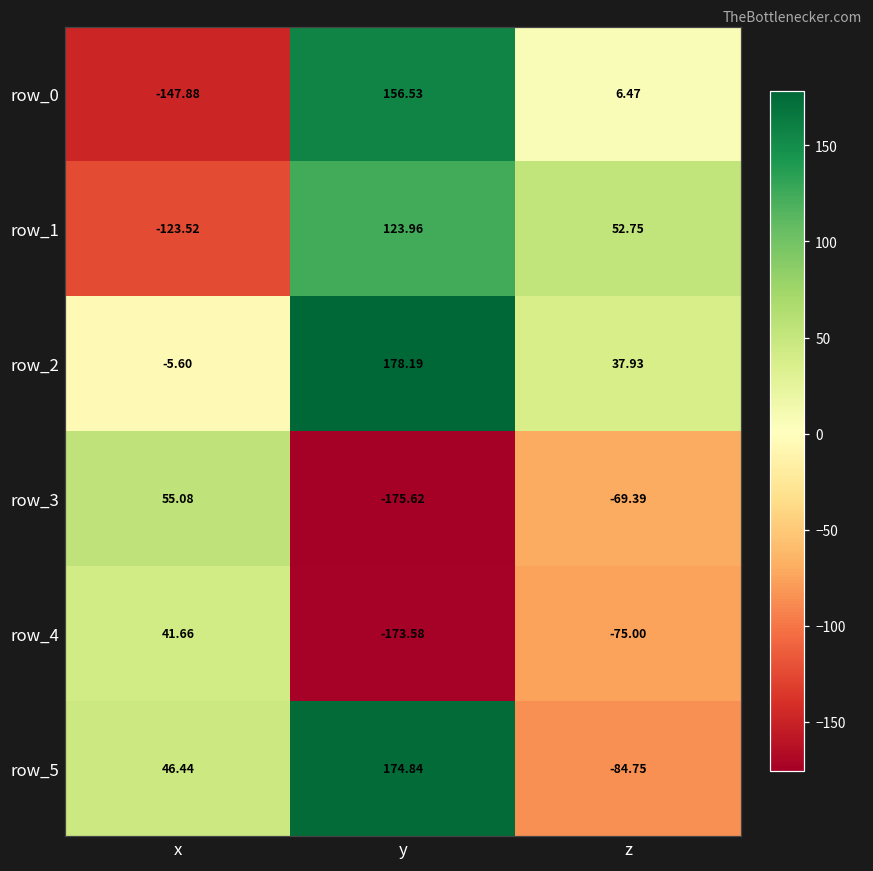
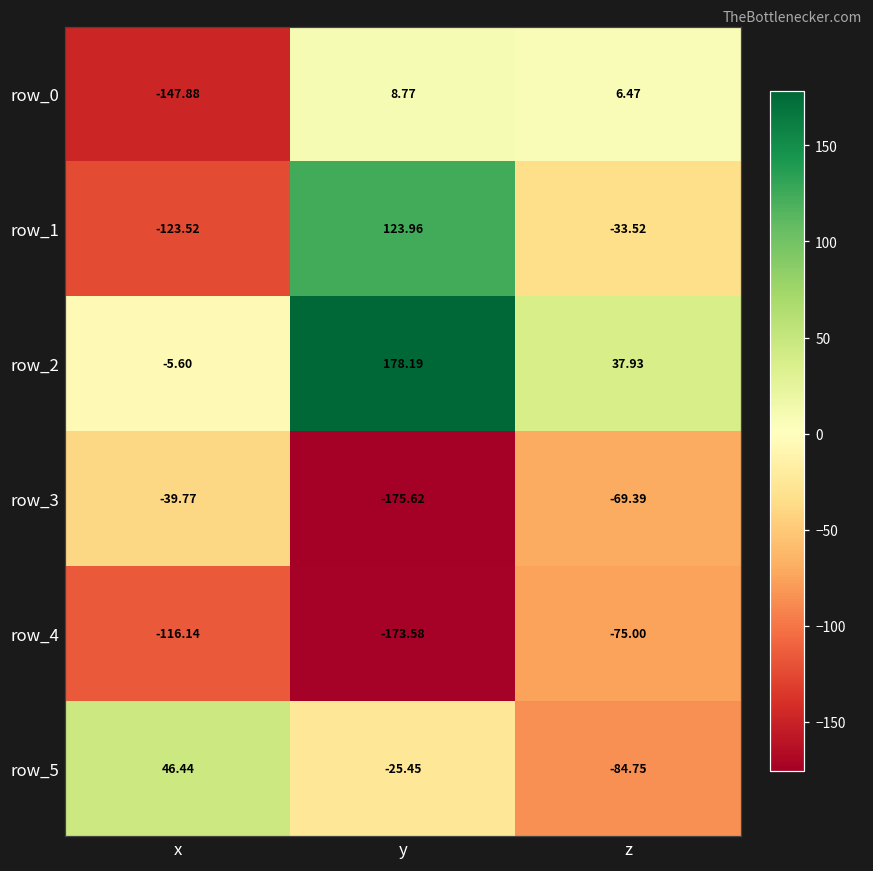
row_0, y: 156.53 -> 8.77
row_1, z: 52.75 -> -33.52
row_3, x: 55.08 -> -39.77
row_4, x: 41.66 -> -116.14
row_5, y: 174.84 -> -25.45
